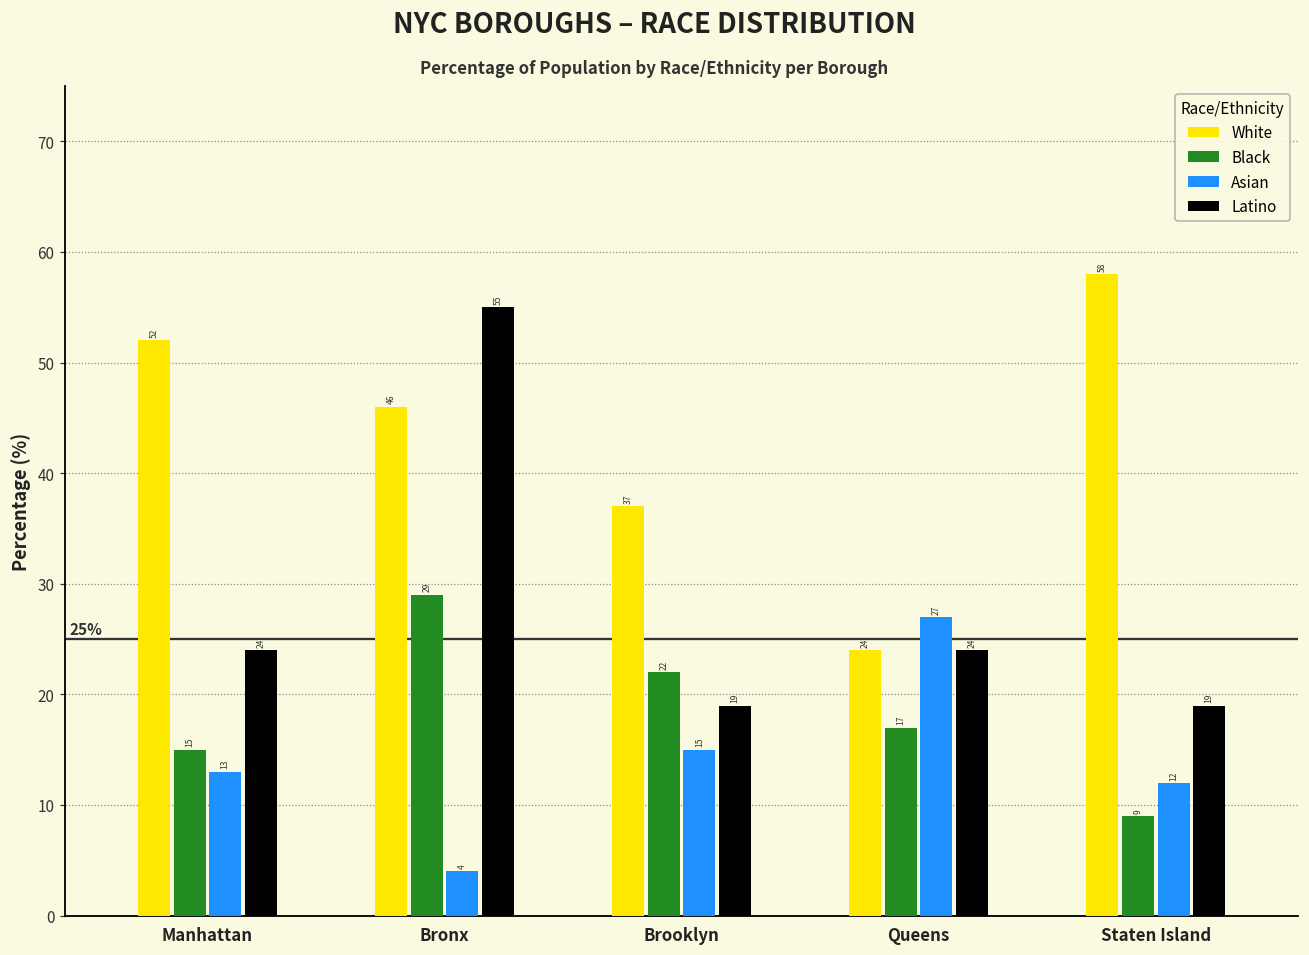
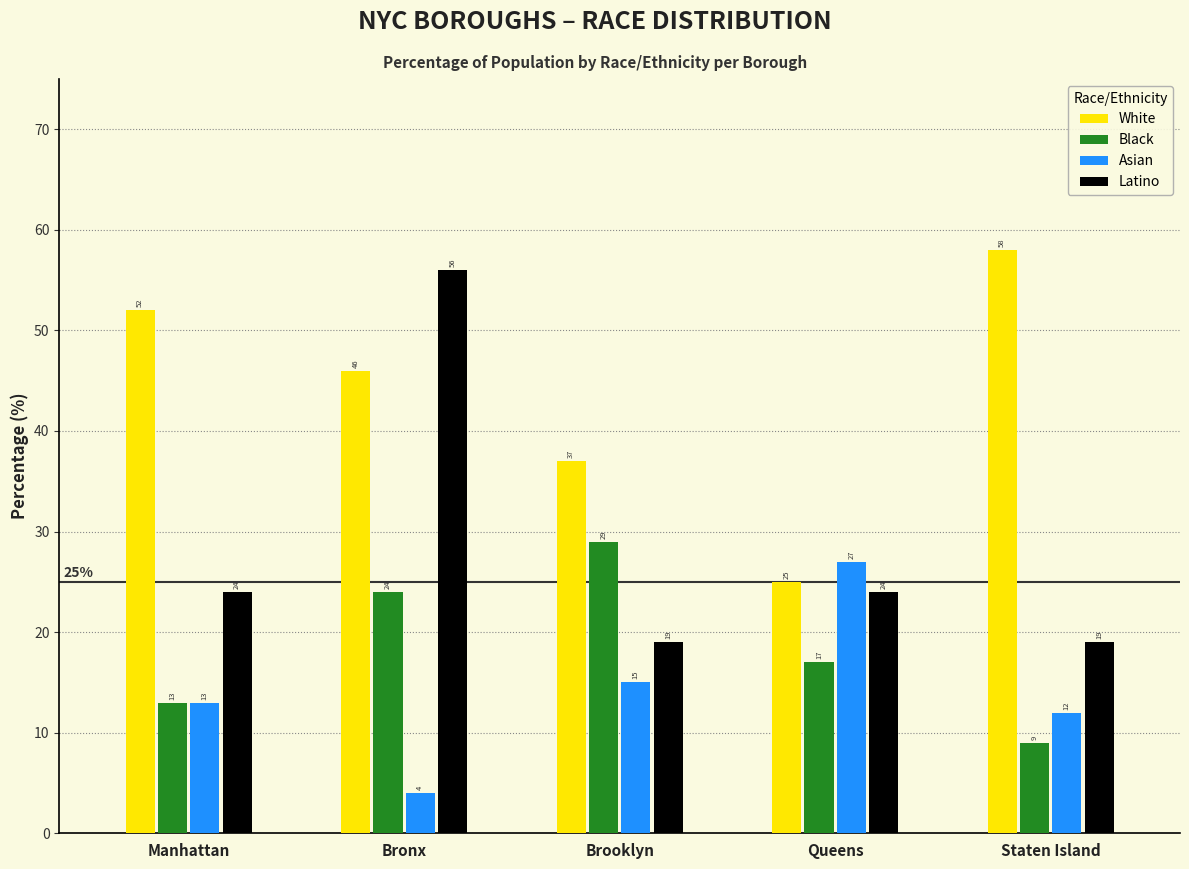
Black, Manhattan: 15 -> 13
Black, Bronx: 29 -> 24
Latino, Bronx: 55 -> 56
Black, Brooklyn: 22 -> 29
White, Queens: 24 -> 25
